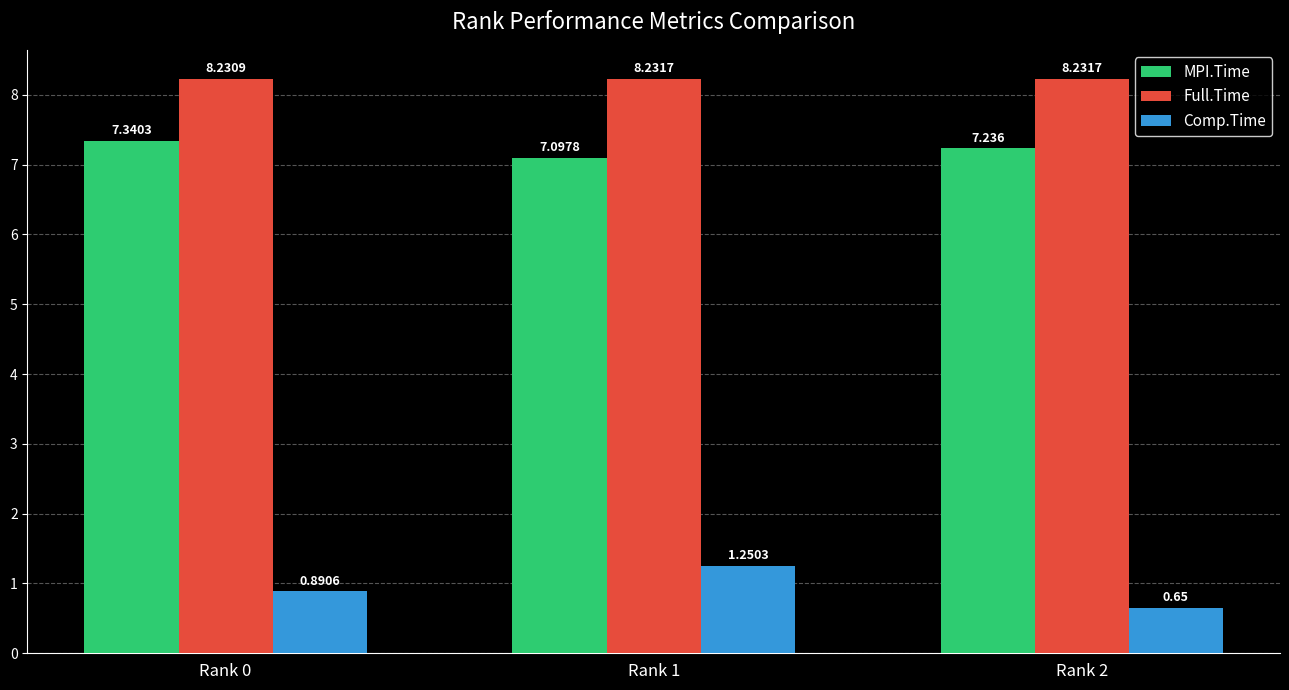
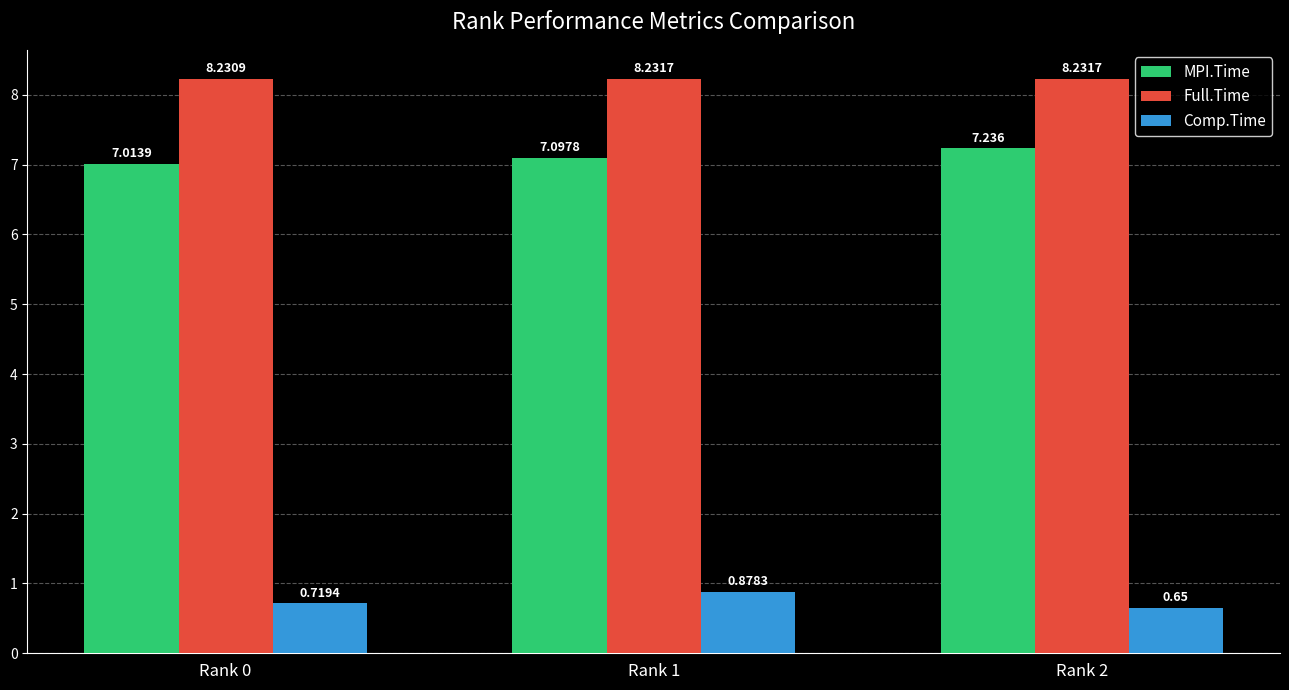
MPI.Time, Rank 0: 7.3403 -> 7.0139
Comp.Time, Rank 0: 0.8906 -> 0.7194
Comp.Time, Rank 1: 1.2503 -> 0.8783
